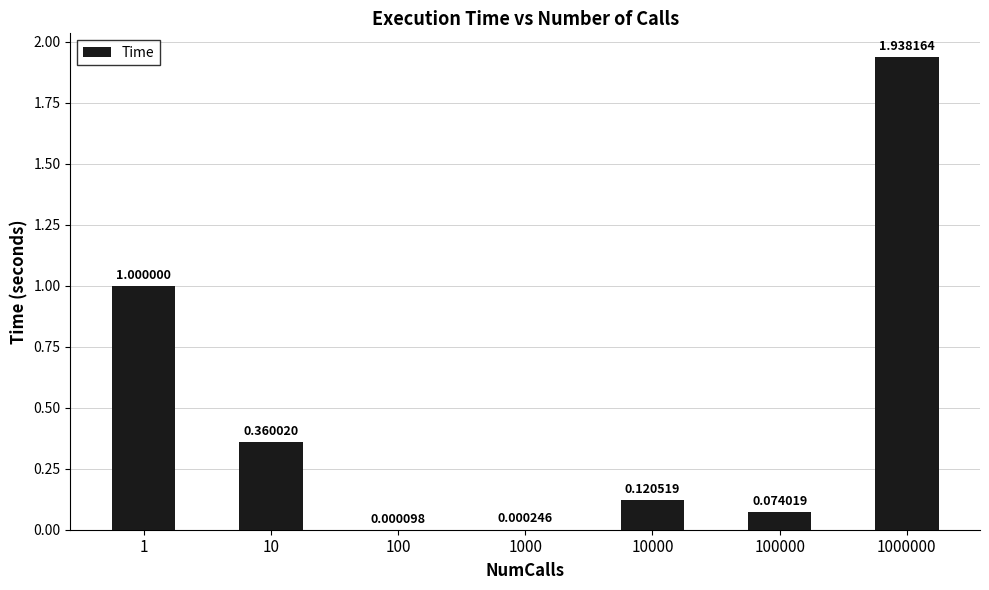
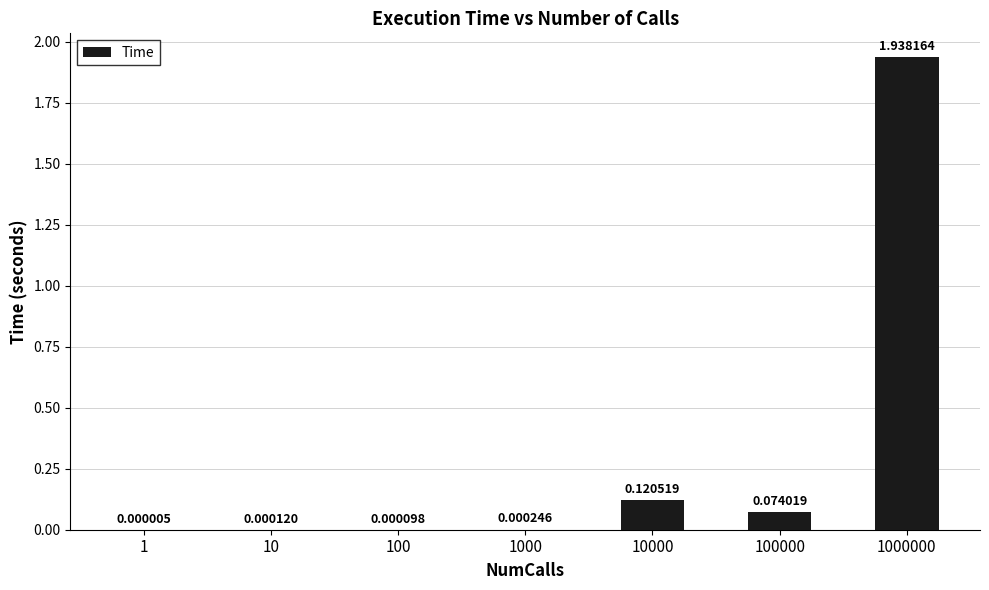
1: 1.000000 -> 0.000005
10: 0.360020 -> 0.000120
